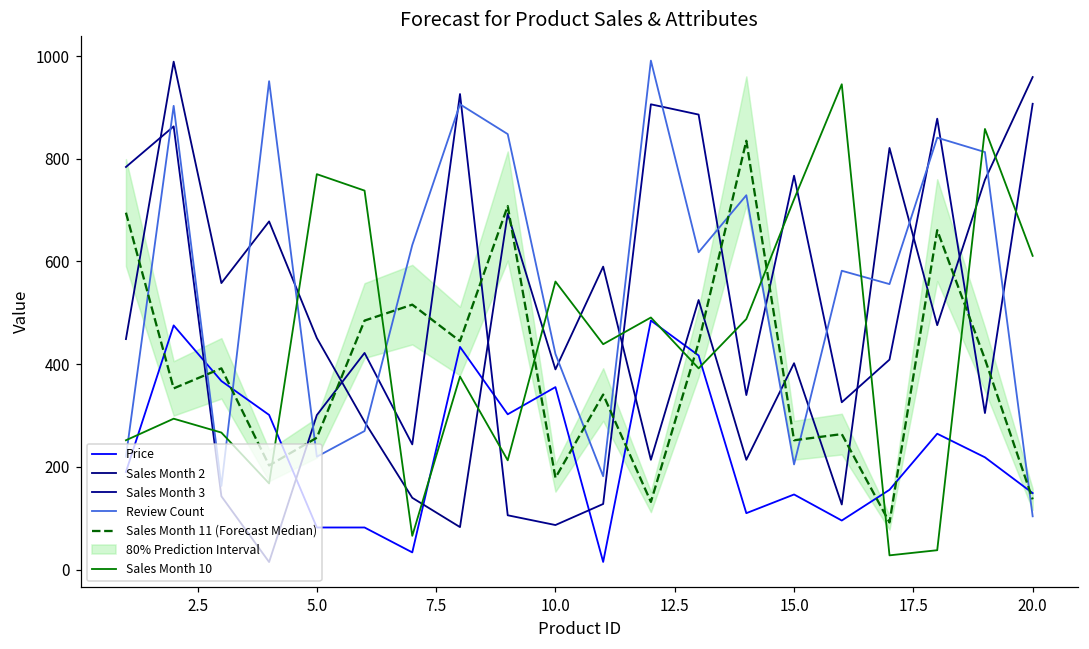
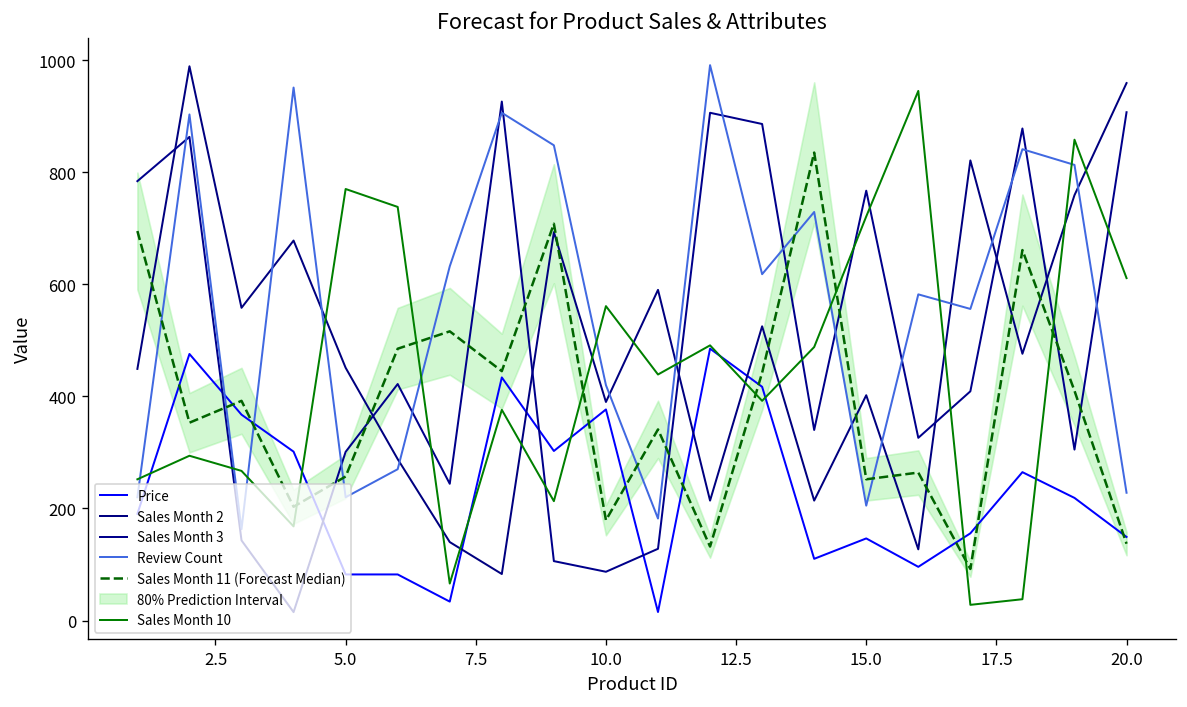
Price, 10.0: 360 -> 380
Review Count, 20.0: 100 -> 230
